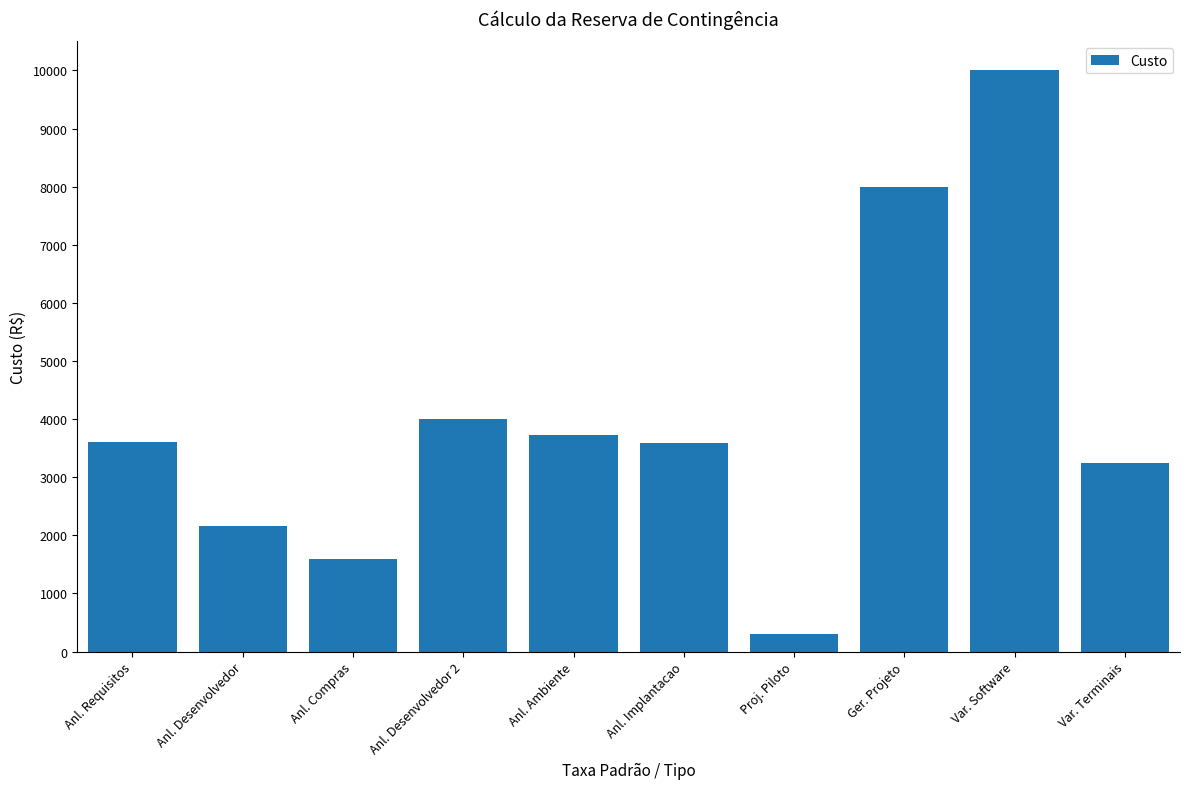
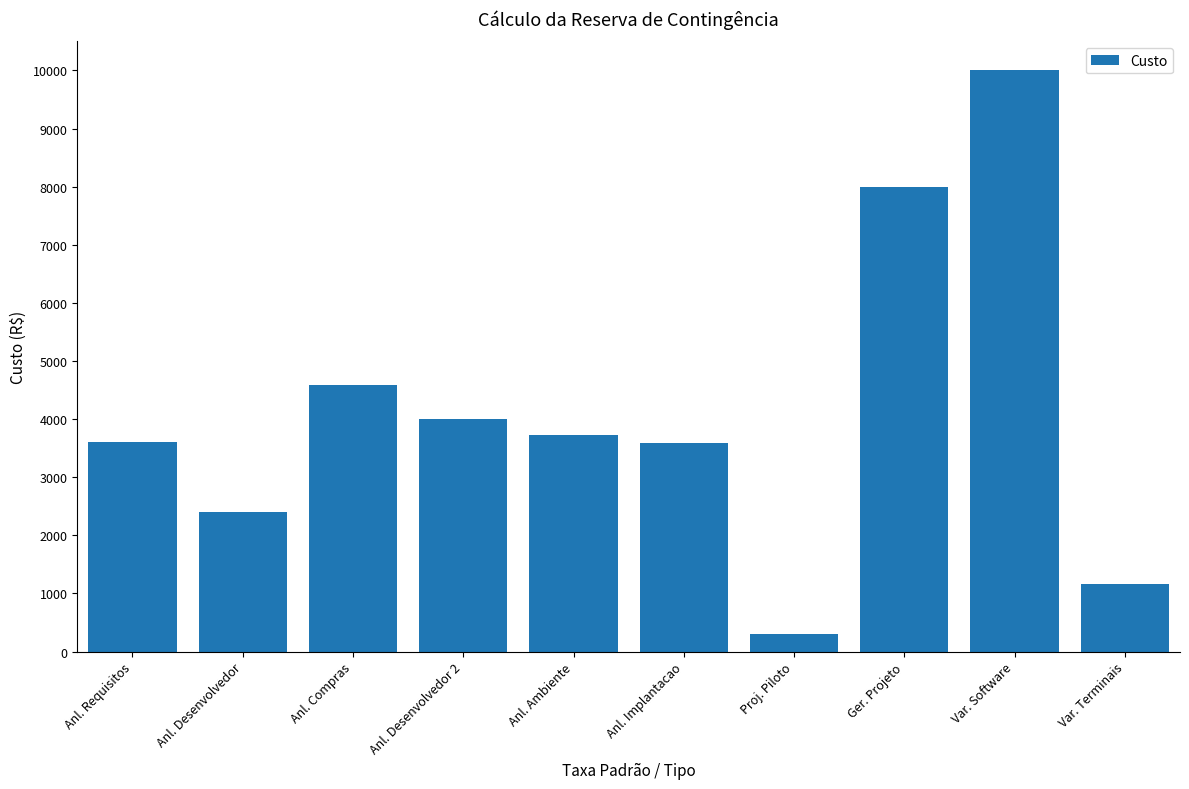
Anl. Desenvolvedor: 2200 -> 2400
Anl. Compras: 1600 -> 4600
Var. Terminais: 3200 -> 1200
